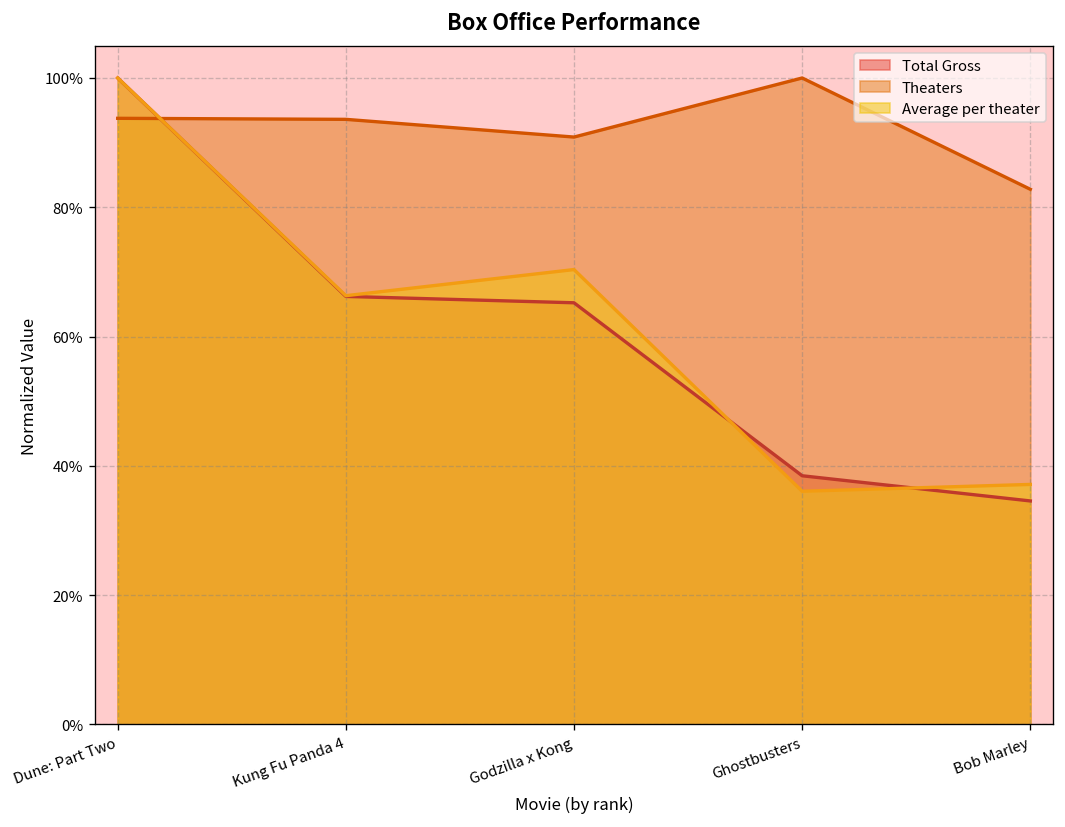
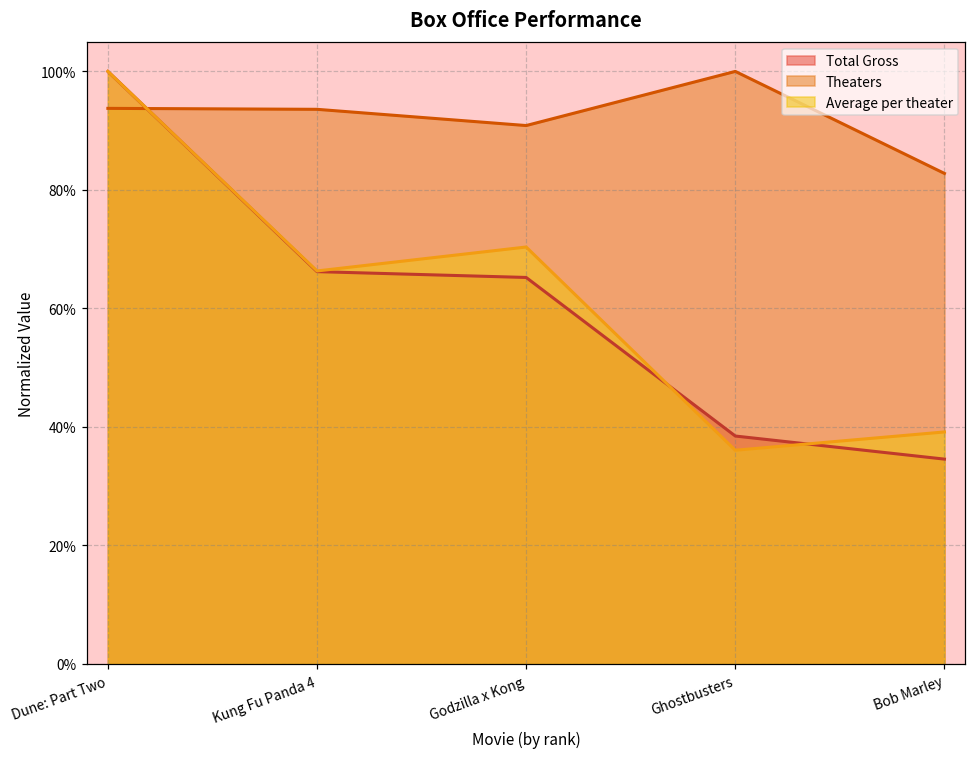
Average per theater, Bob Marley: 37% -> 39%
